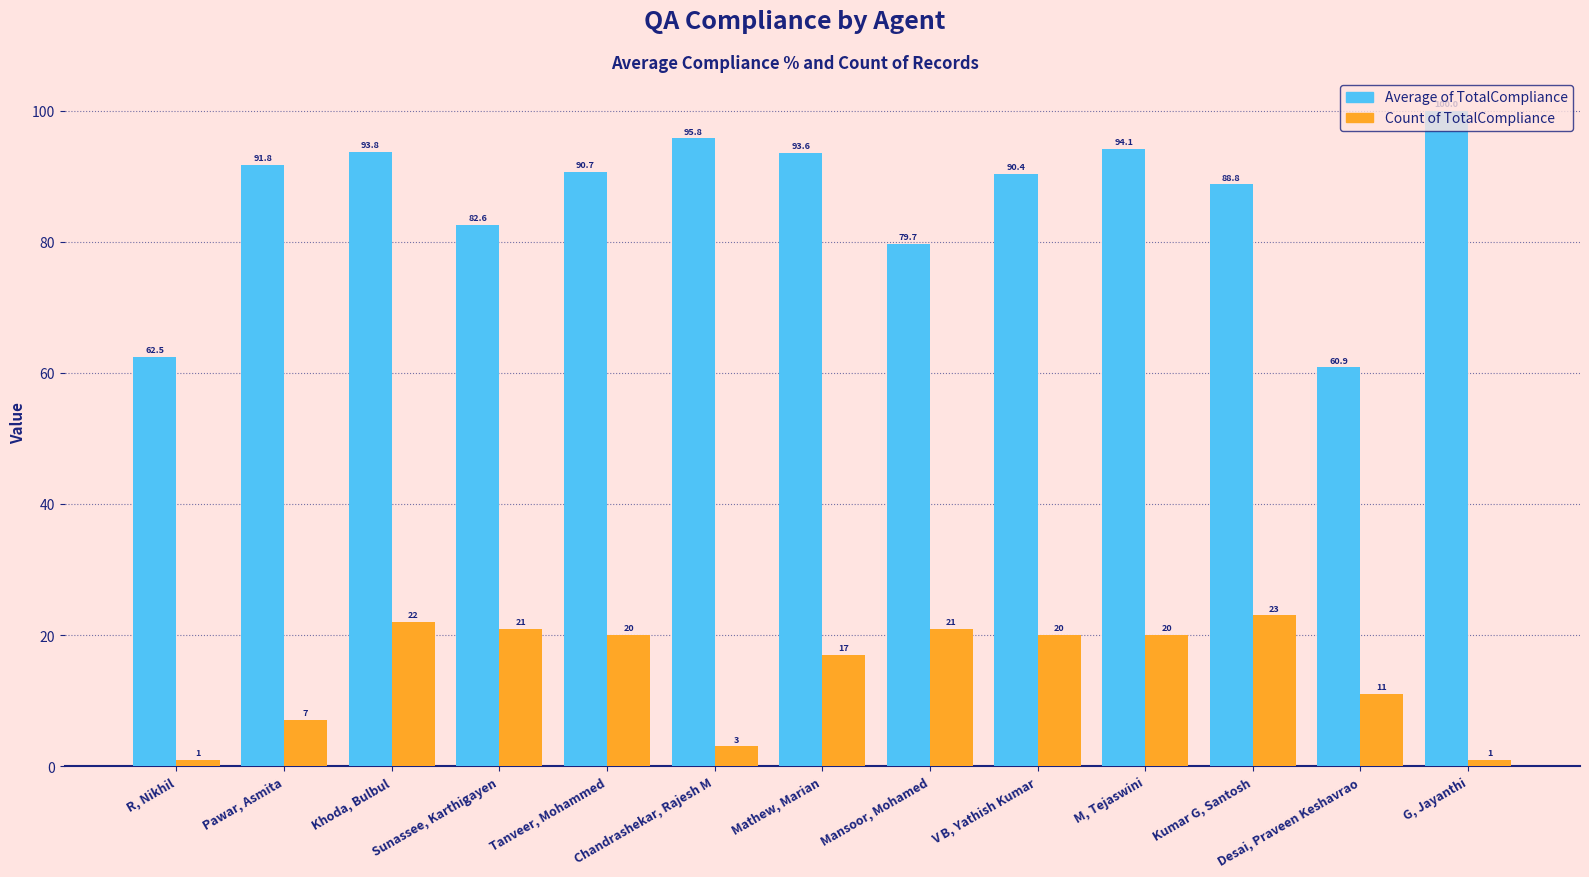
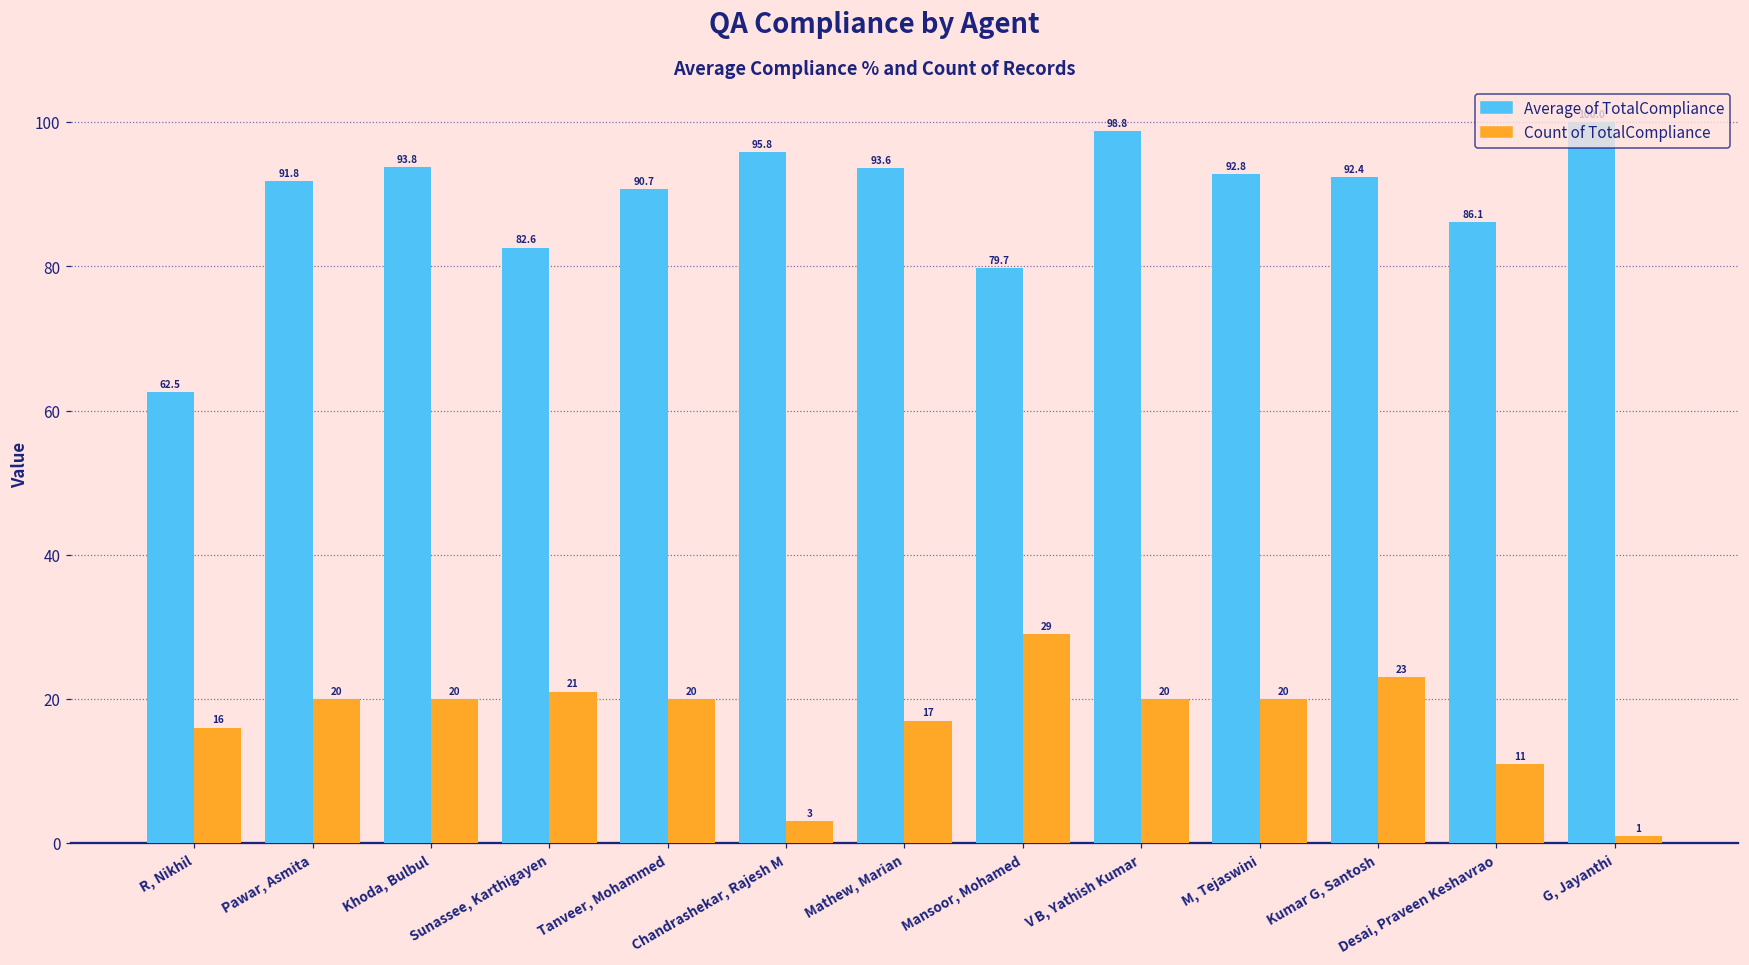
Count of TotalCompliance, R, Nikhil: 1 -> 16
Count of TotalCompliance, Pawar, Asmita: 7 -> 20
Count of TotalCompliance, Khoda, Bulbul: 22 -> 20
Count of TotalCompliance, Mansoor, Mohamed: 21 -> 29
Average of TotalCompliance, V B, Yathish Kumar: 90.4 -> 98.8
Average of TotalCompliance, M, Tejaswini: 94.1 -> 92.8
Average of TotalCompliance, Kumar G, Santosh: 88.8 -> 92.4
Average of TotalCompliance, Desai, Praveen Keshavrao: 60.9 -> 86.1
